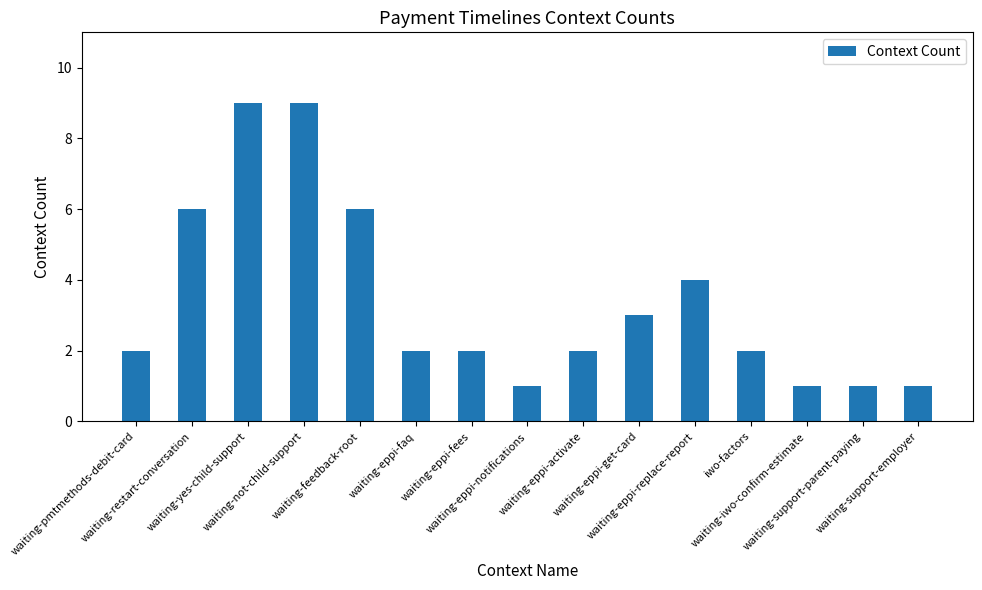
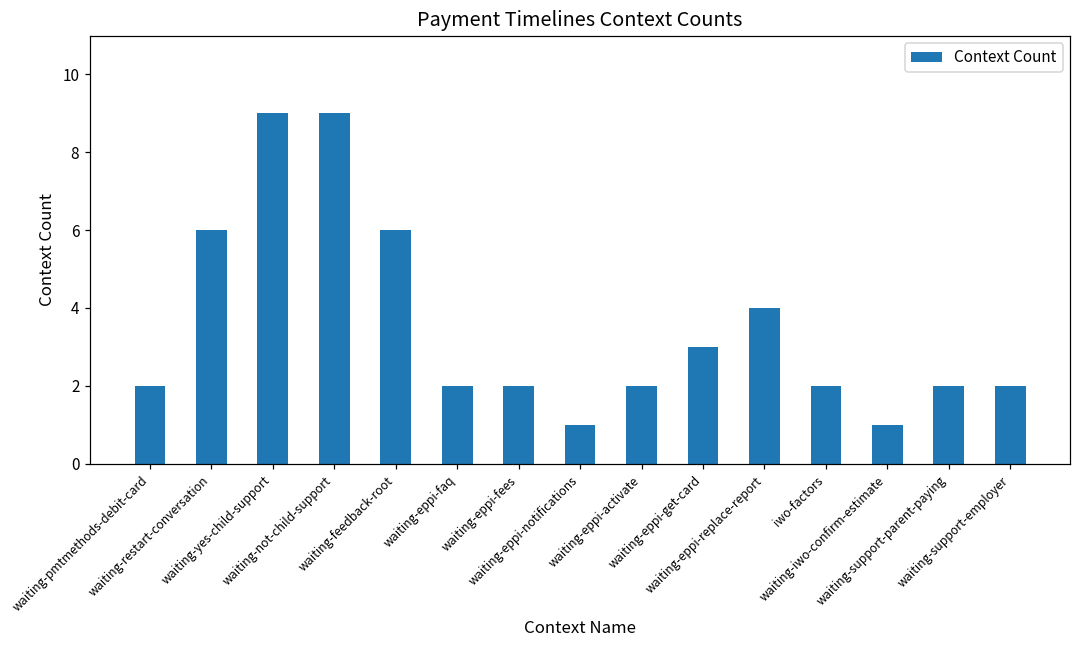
waiting-support-parent-paying: 1 -> 2
waiting-support-employer: 1 -> 2
